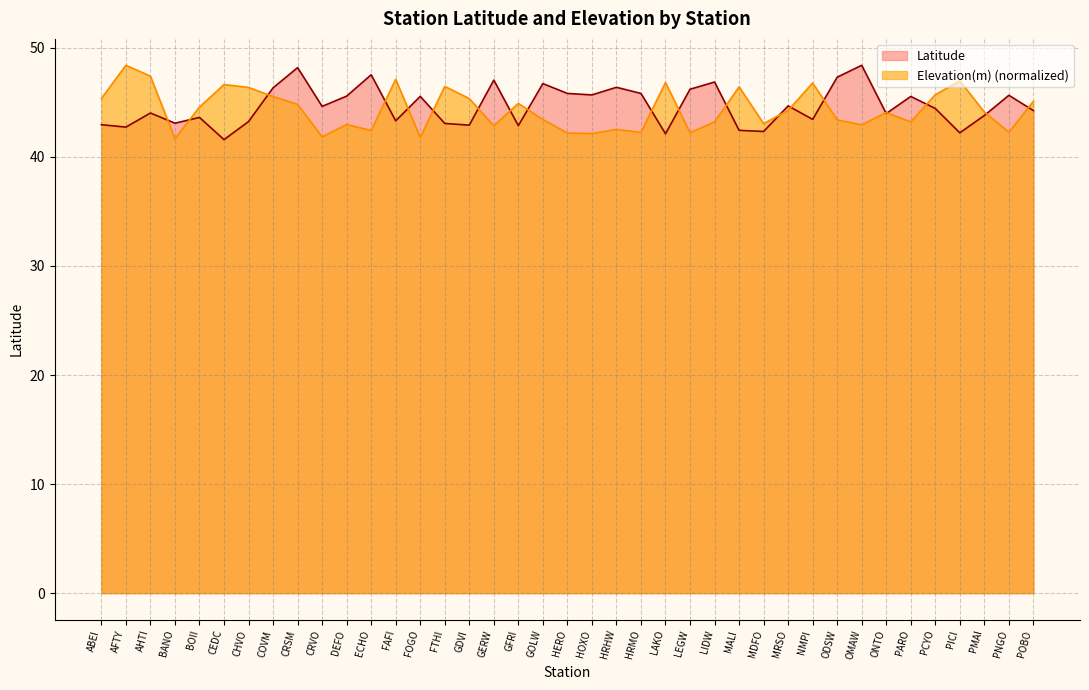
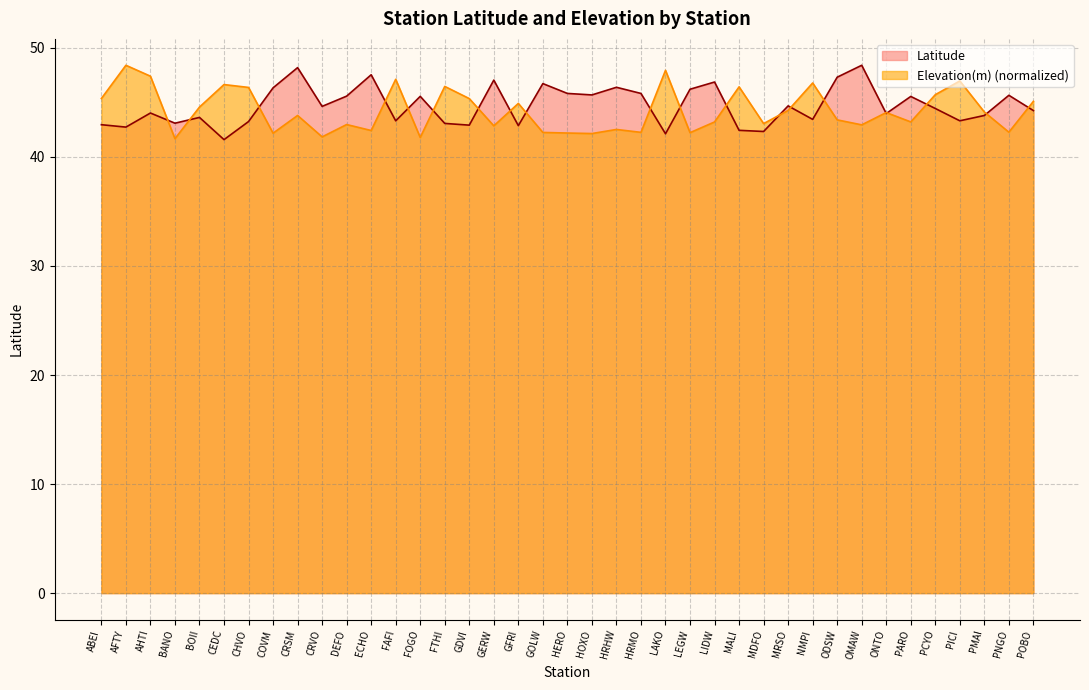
Elevation(m) (normalized), COVM: 45.5 -> 42.2
Elevation(m) (normalized), CRSM: 44.8 -> 43.8
Elevation(m) (normalized), GOLW: 43.4 -> 42.2
Elevation(m) (normalized), LAKO: 46.8 -> 47.9
Latitude, PICI: 42.2 -> 43.3
